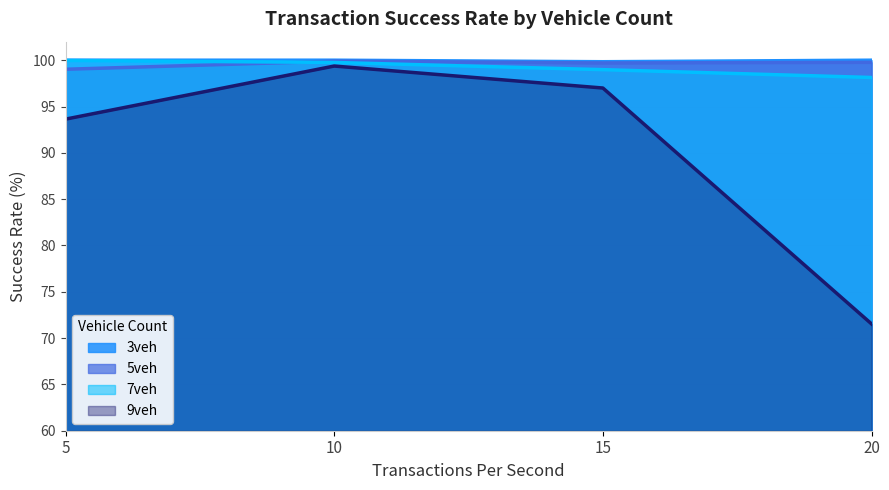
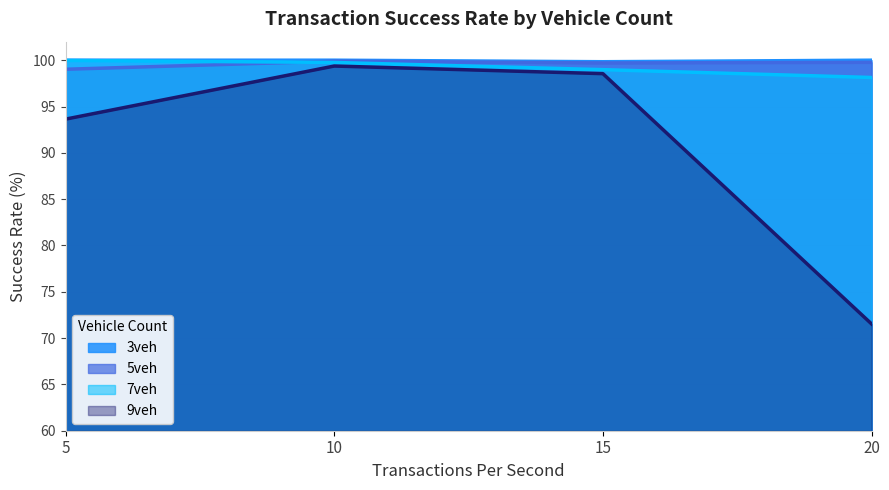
9veh, 15: 97 -> 99
